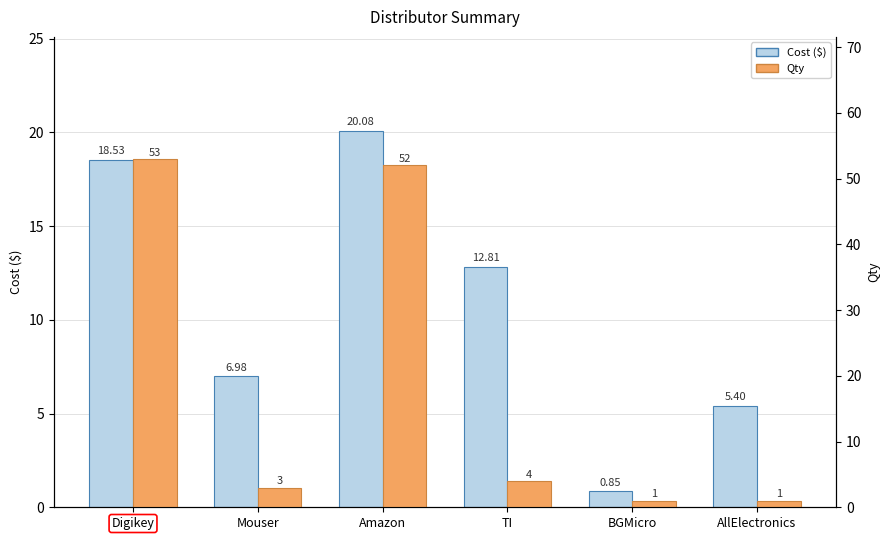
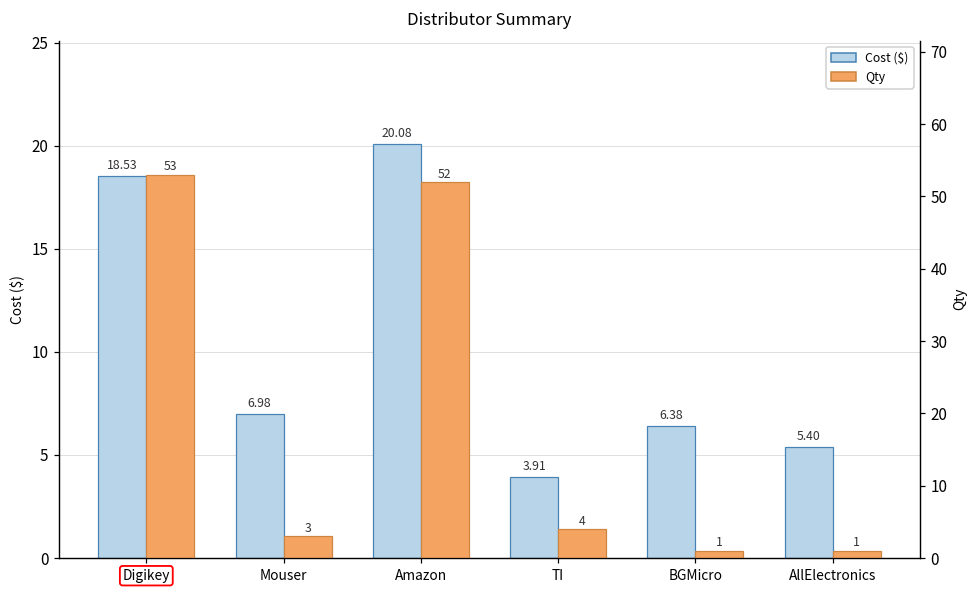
Cost ($), TI: 12.81 -> 3.91
Cost ($), BGMicro: 0.85 -> 6.38
